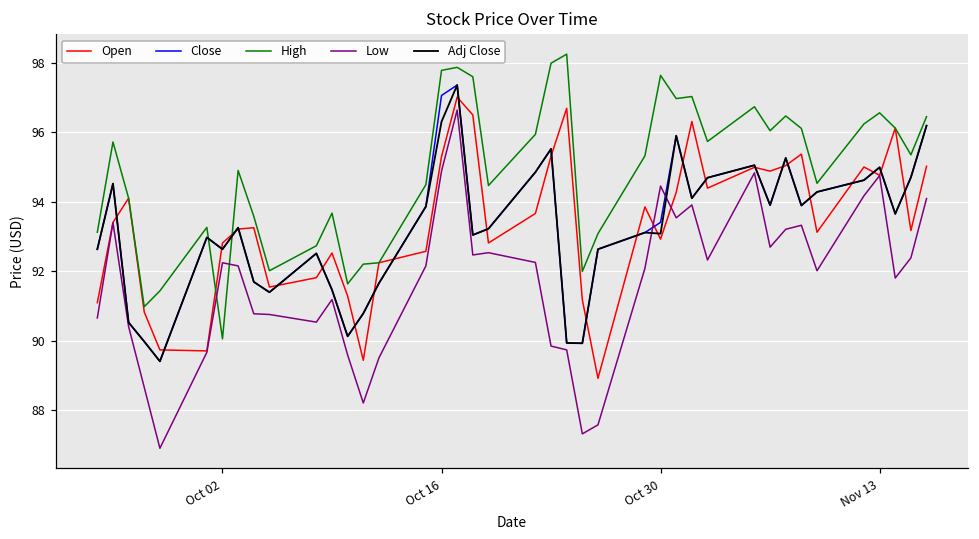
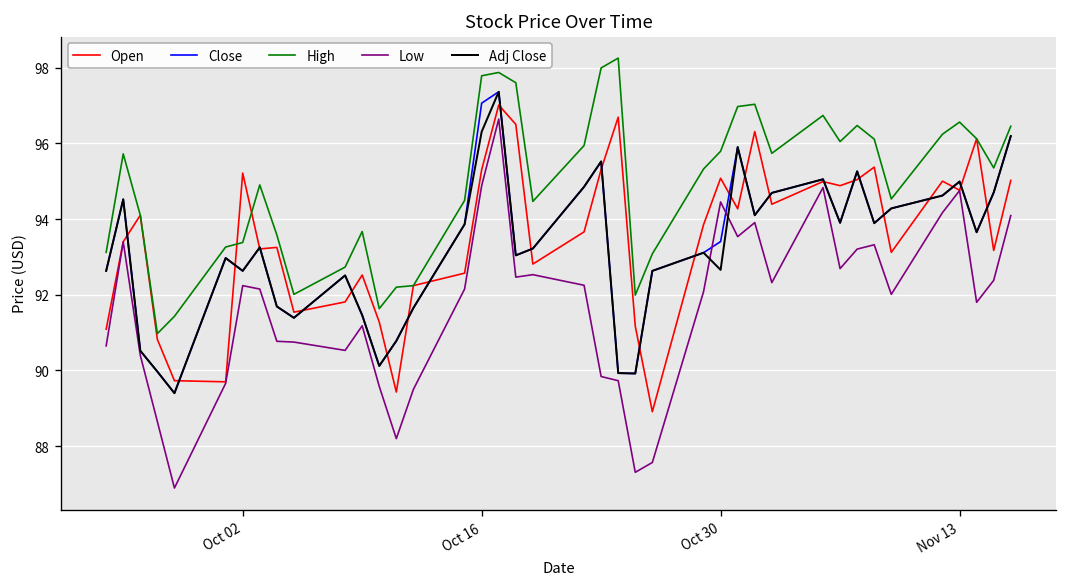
Open, Oct 02: 92.8 -> 95.2
High, Oct 02: 90.0 -> 93.4
Open, Oct 30: 92.9 -> 95.1
High, Oct 30: 97.6 -> 95.8
Adj Close, Oct 30: 93.1 -> 92.7
